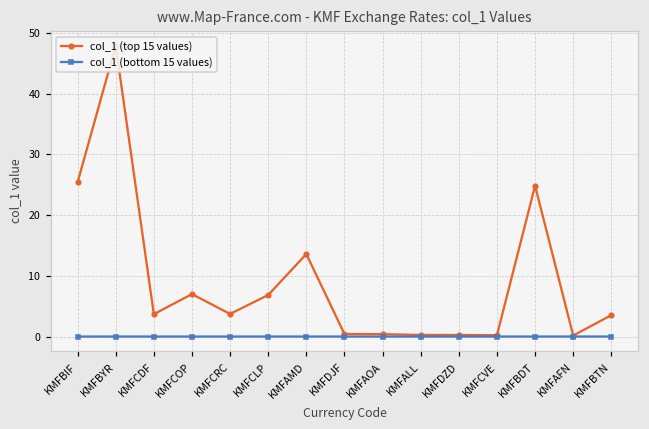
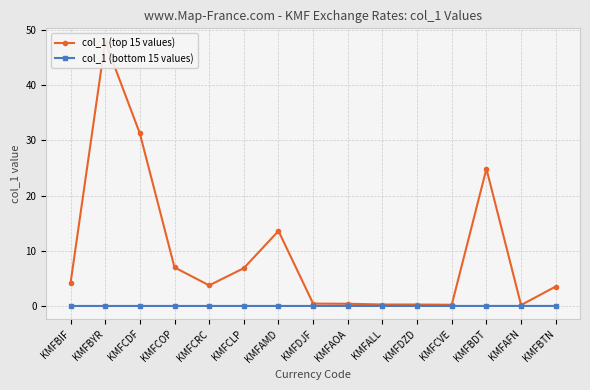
col_1 (top 15 values), KMFBIF: 25 -> 4
col_1 (top 15 values), KMFCDF: 4 -> 31
